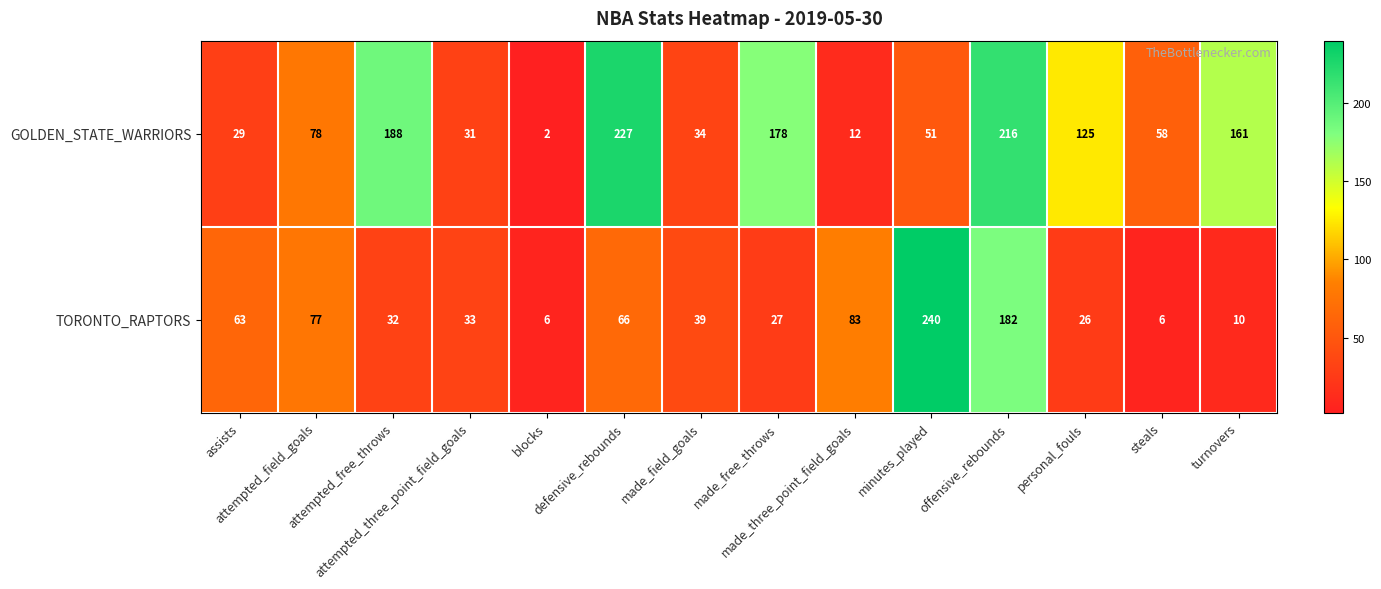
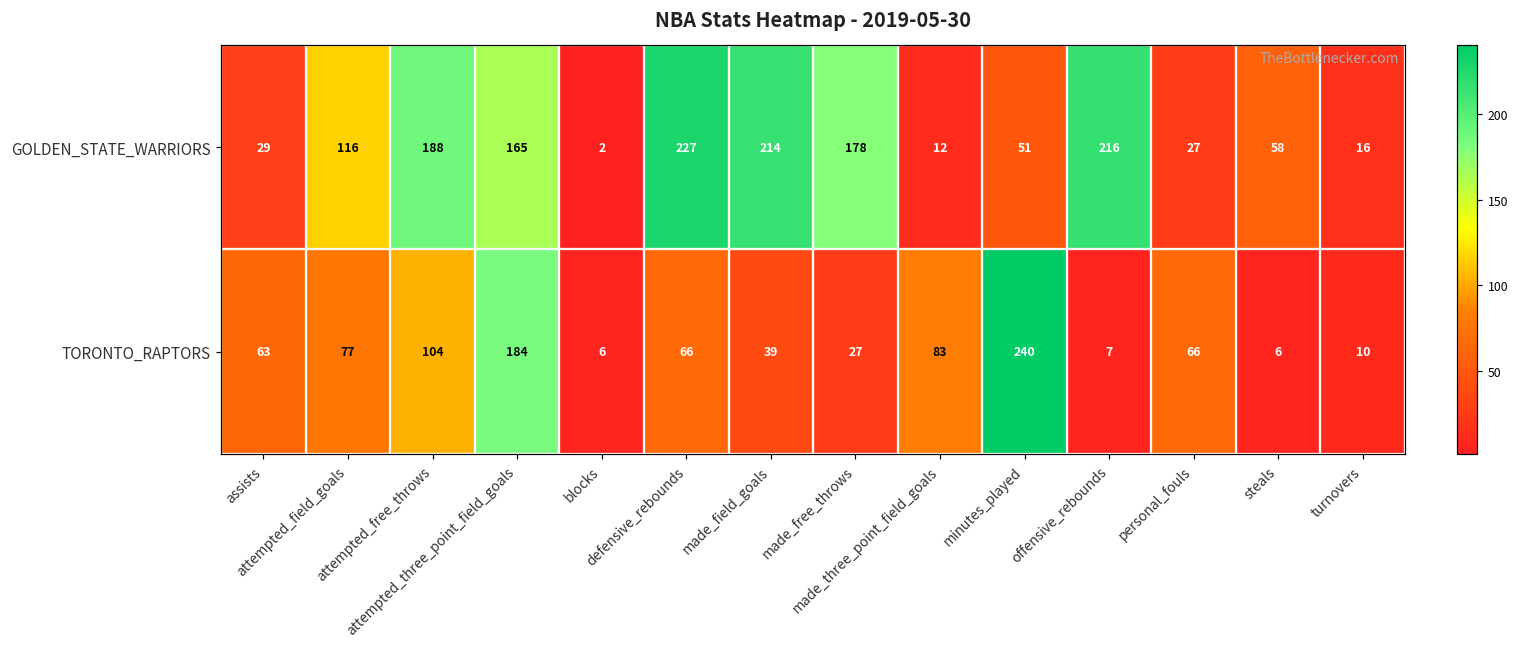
GOLDEN_STATE_WARRIORS, attempted_field_goals: 78 -> 116
GOLDEN_STATE_WARRIORS, attempted_three_point_field_goals: 31 -> 165
GOLDEN_STATE_WARRIORS, made_field_goals: 34 -> 214
GOLDEN_STATE_WARRIORS, personal_fouls: 125 -> 27
GOLDEN_STATE_WARRIORS, turnovers: 161 -> 16
TORONTO_RAPTORS, attempted_free_throws: 32 -> 104
TORONTO_RAPTORS, attempted_three_point_field_goals: 33 -> 184
TORONTO_RAPTORS, offensive_rebounds: 182 -> 7
TORONTO_RAPTORS, personal_fouls: 26 -> 66
